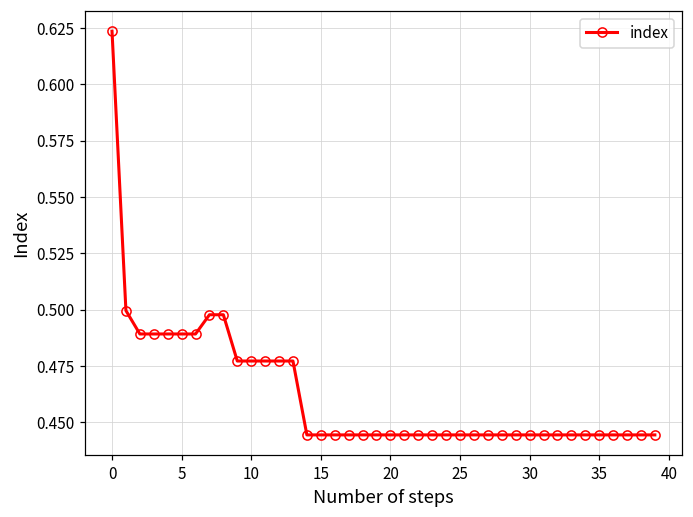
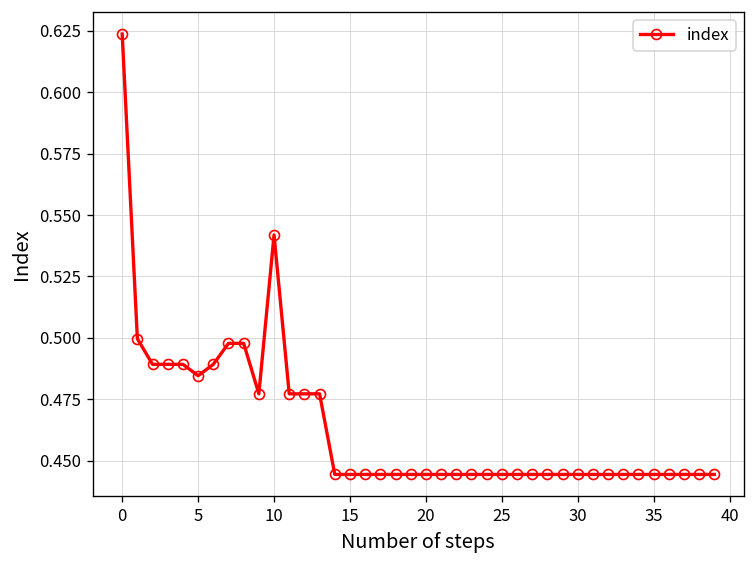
5: 0.489 -> 0.485
10: 0.477 -> 0.542
